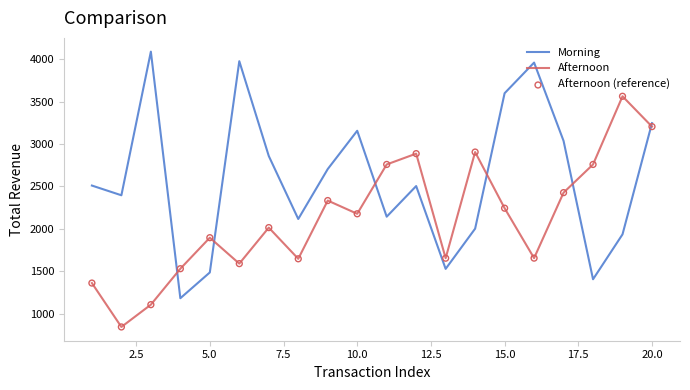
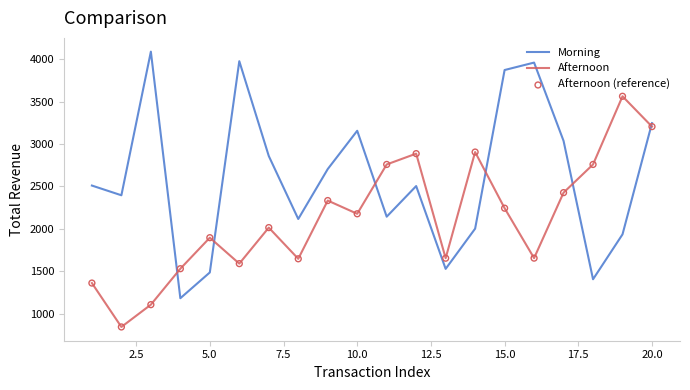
Morning, 15.0: 3600 -> 3900
